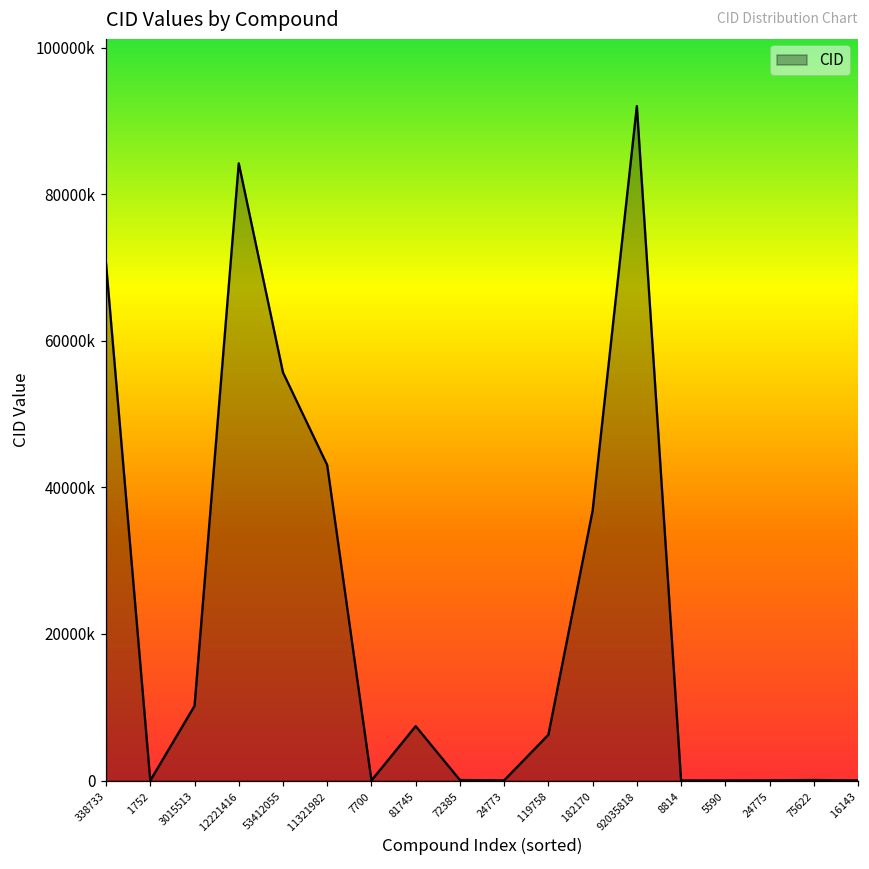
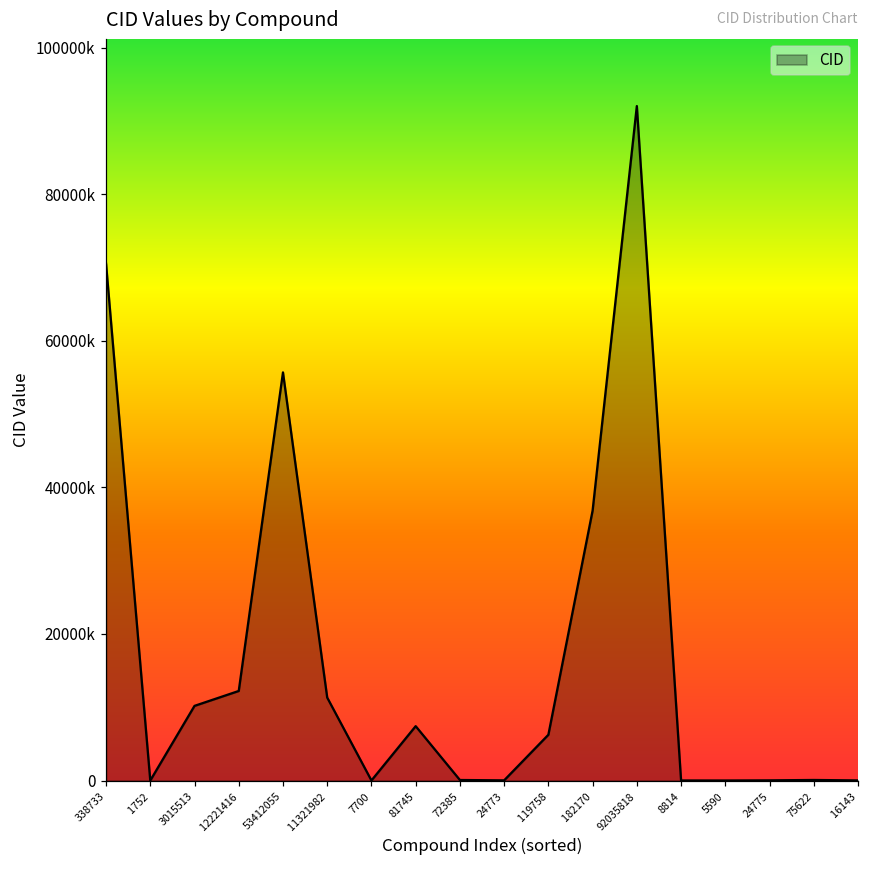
12221416: 84000000 -> 12000000
11321982: 43000000 -> 11000000
